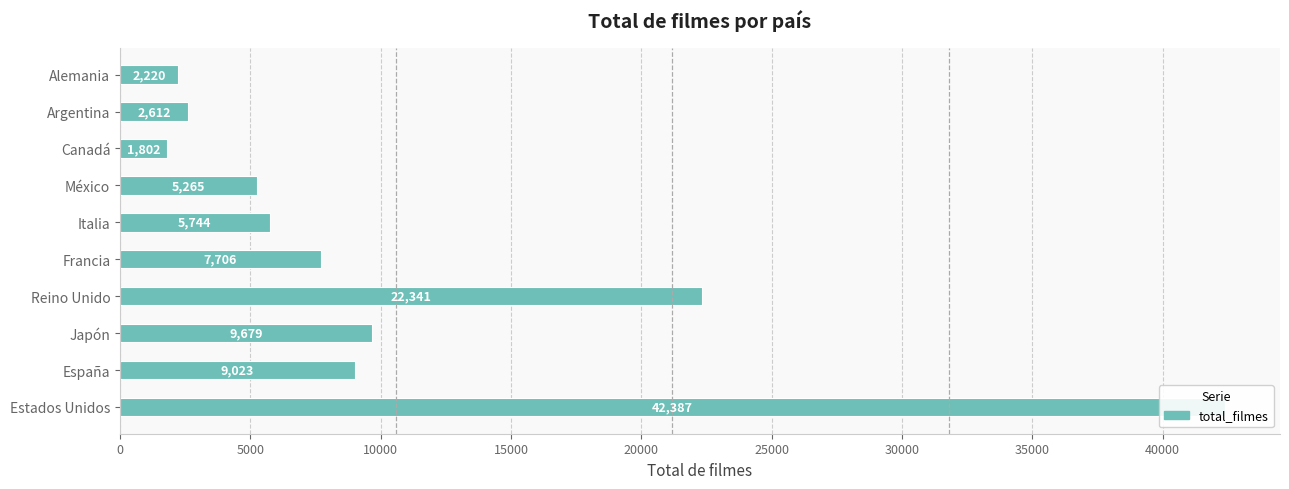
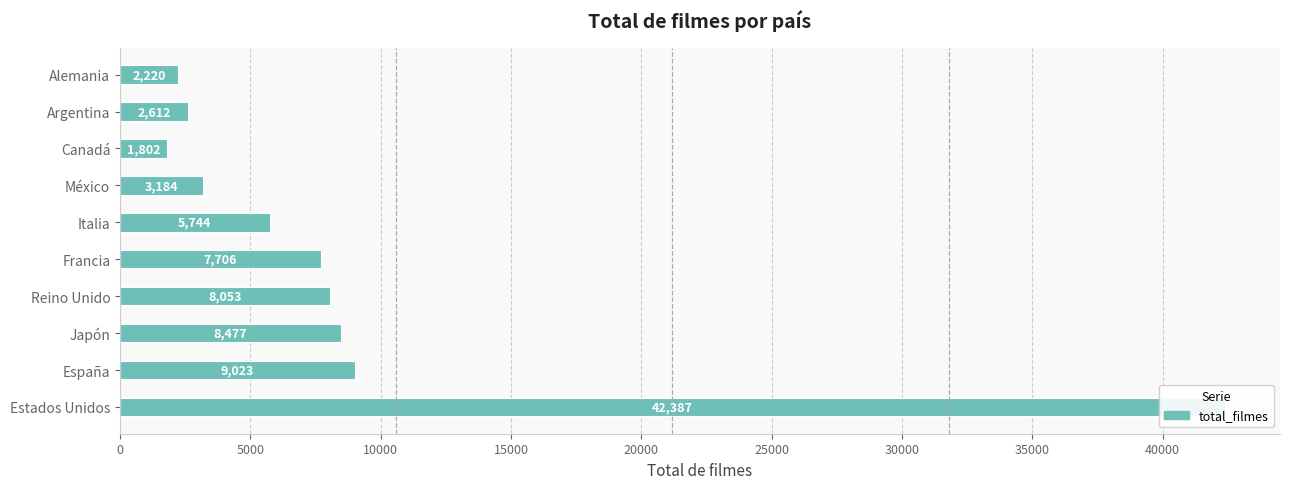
México: 5,265 -> 3,184
Reino Unido: 22,341 -> 8,053
Japón: 9,679 -> 8,477
